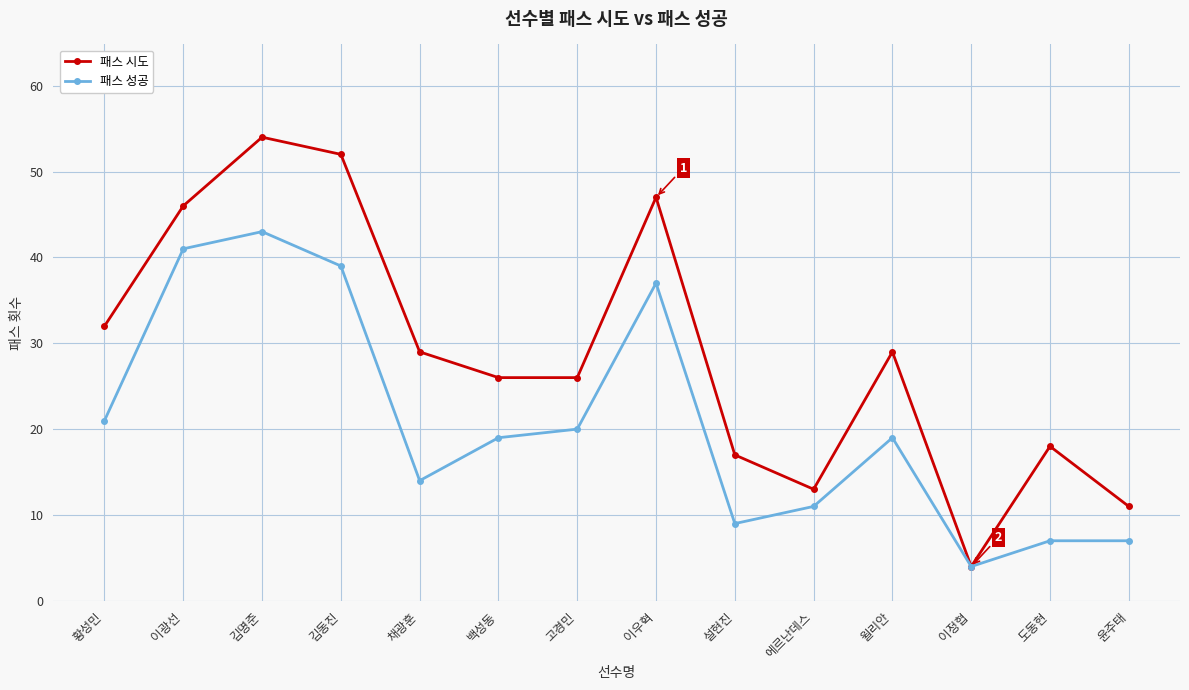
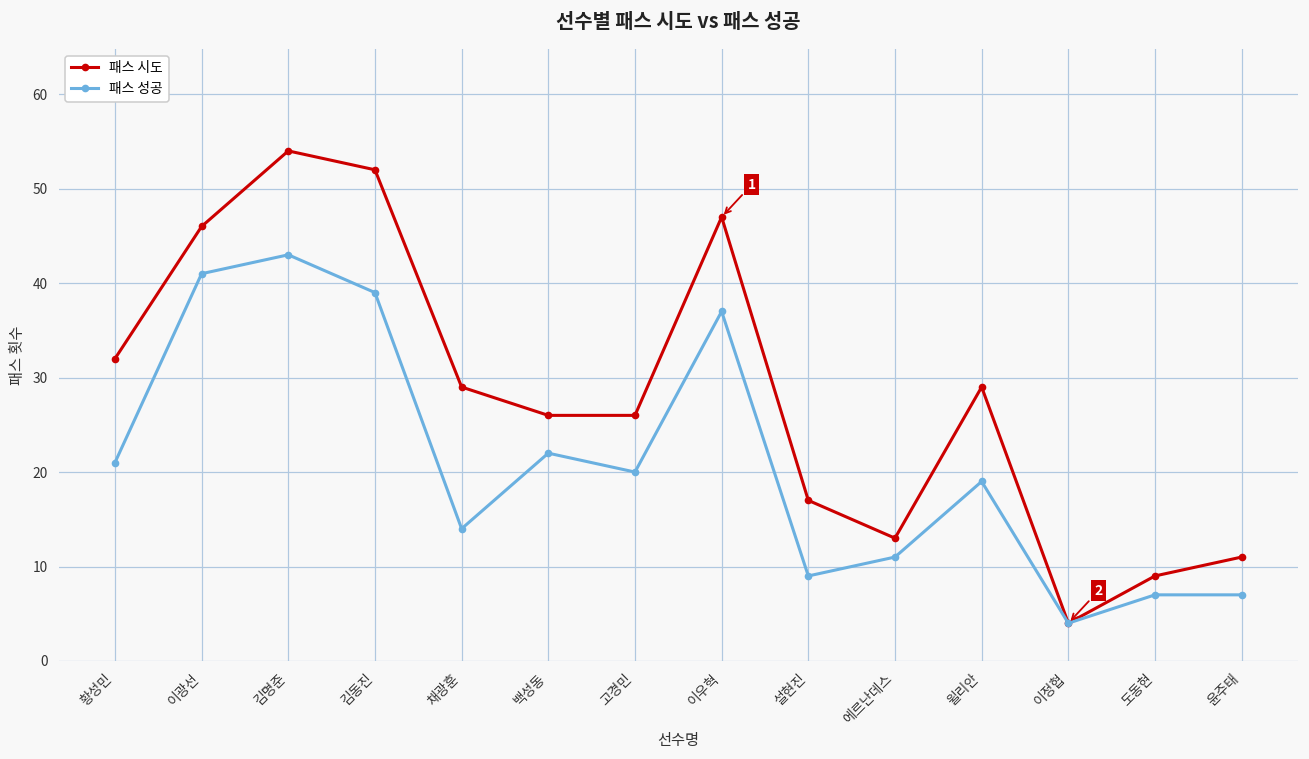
패스 성공, 백성동: 19 -> 22
패스 시도, 도동현: 18 -> 9
